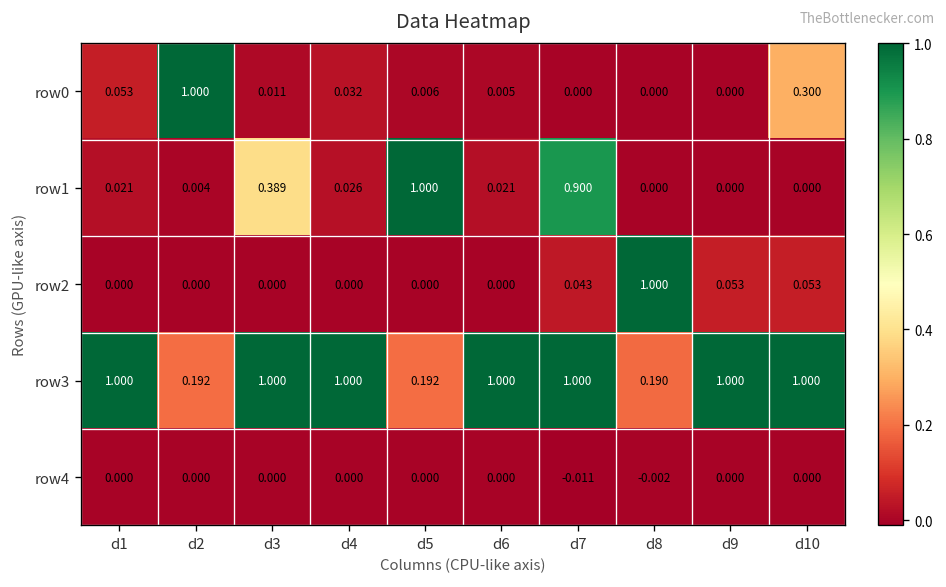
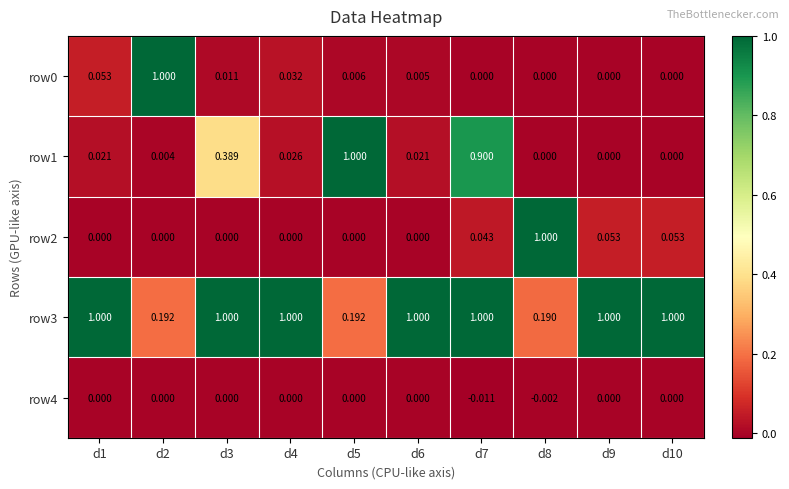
row0, d10: 0.300 -> 0.000
